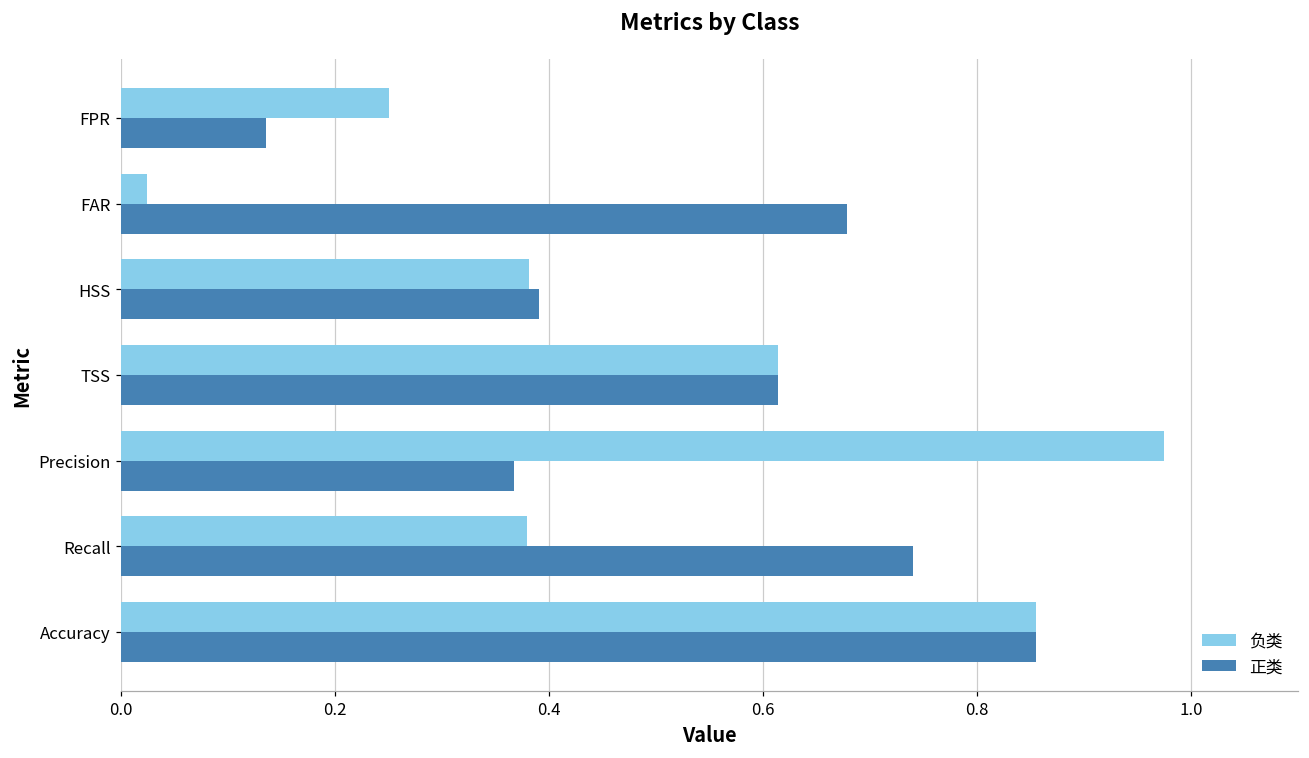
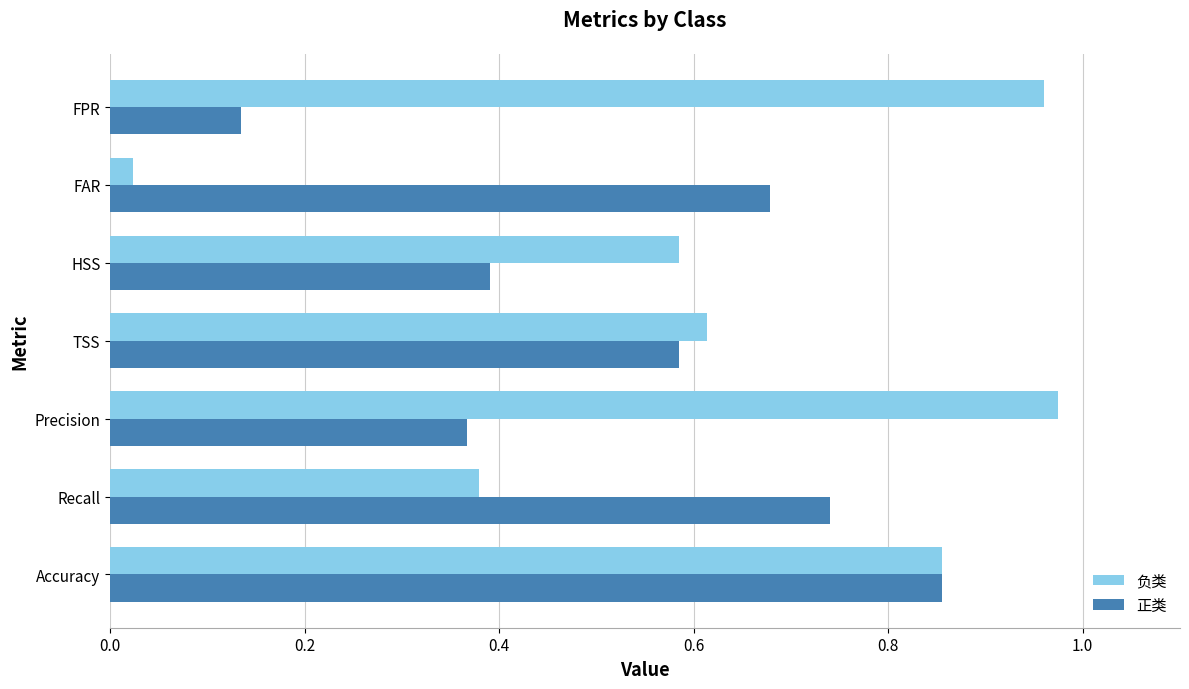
负类, FPR: 0.25 -> 0.96
负类, HSS: 0.38 -> 0.59
正类, TSS: 0.61 -> 0.59
